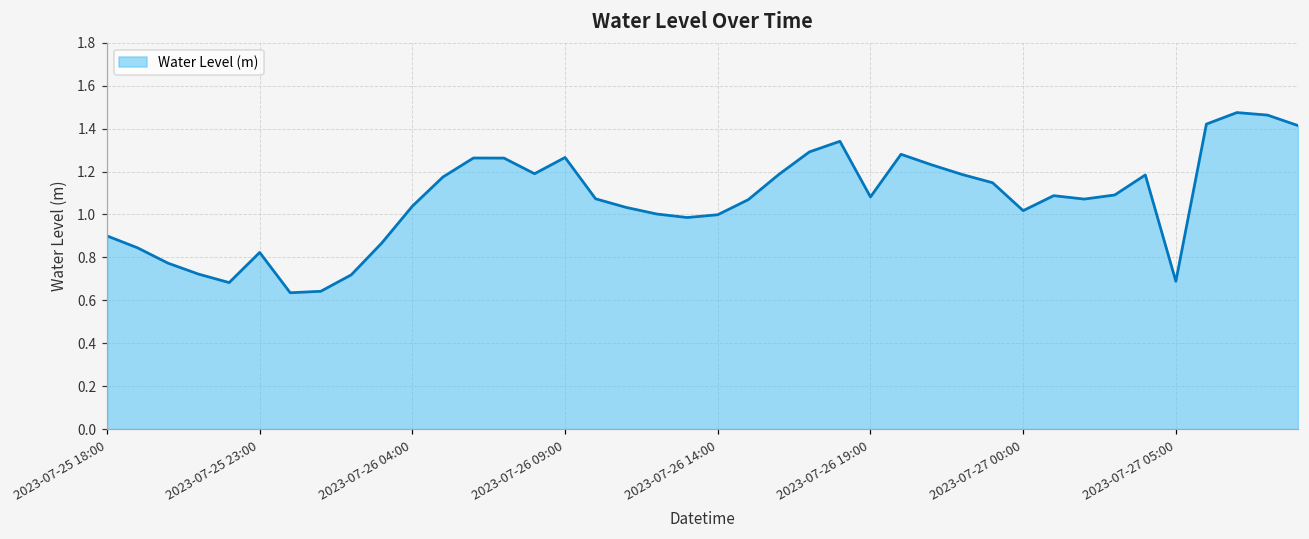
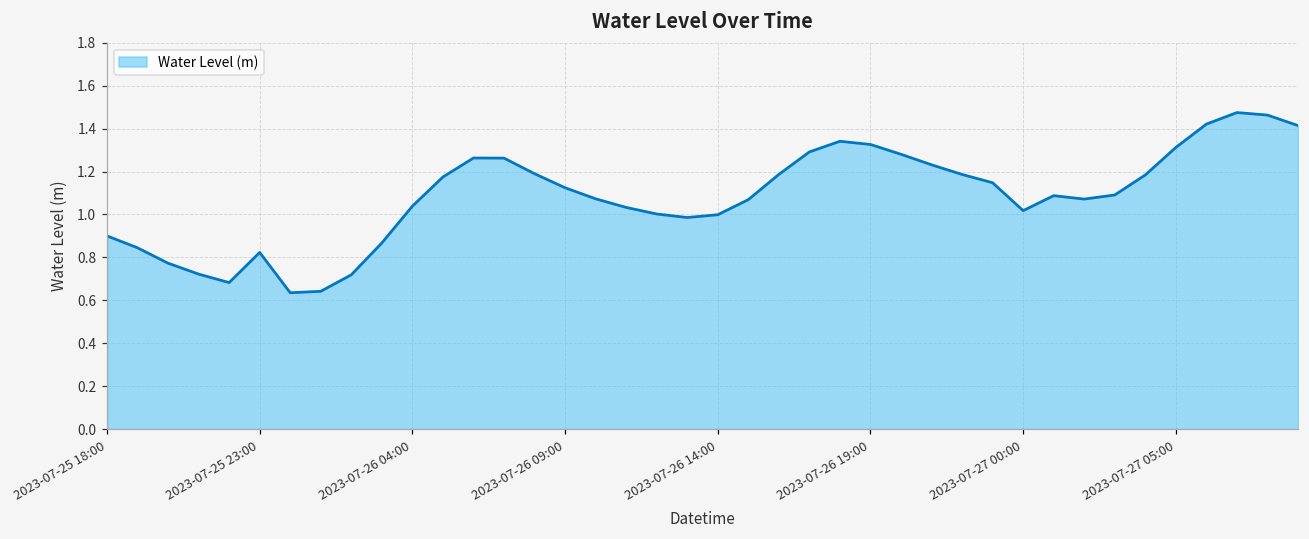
2023-07-26 09:00: 1.27 -> 1.12
2023-07-26 19:00: 1.08 -> 1.33
2023-07-27 05:00: 0.69 -> 1.31
